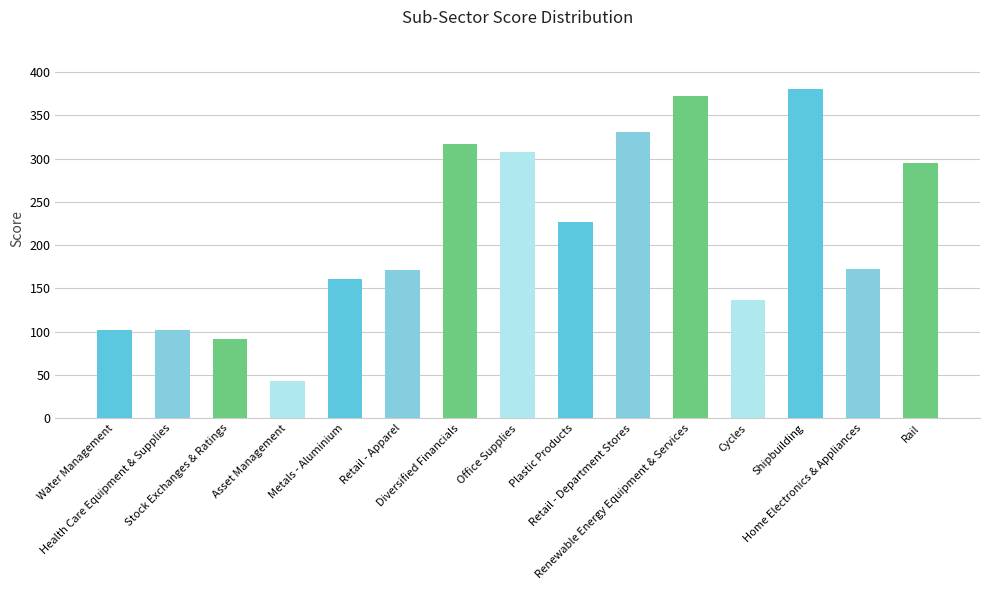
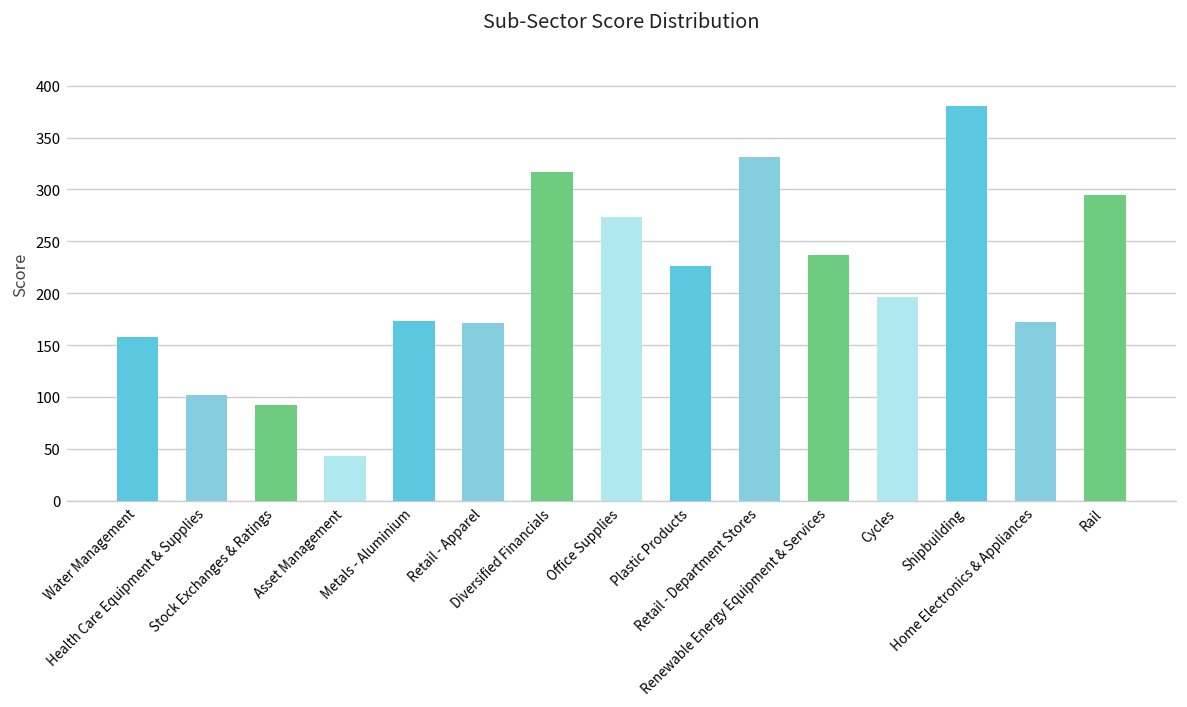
Water Management: 100 -> 160
Metals - Aluminium: 160 -> 170
Office Supplies: 310 -> 270
Renewable Energy Equipment & Services: 370 -> 240
Cycles: 140 -> 200
